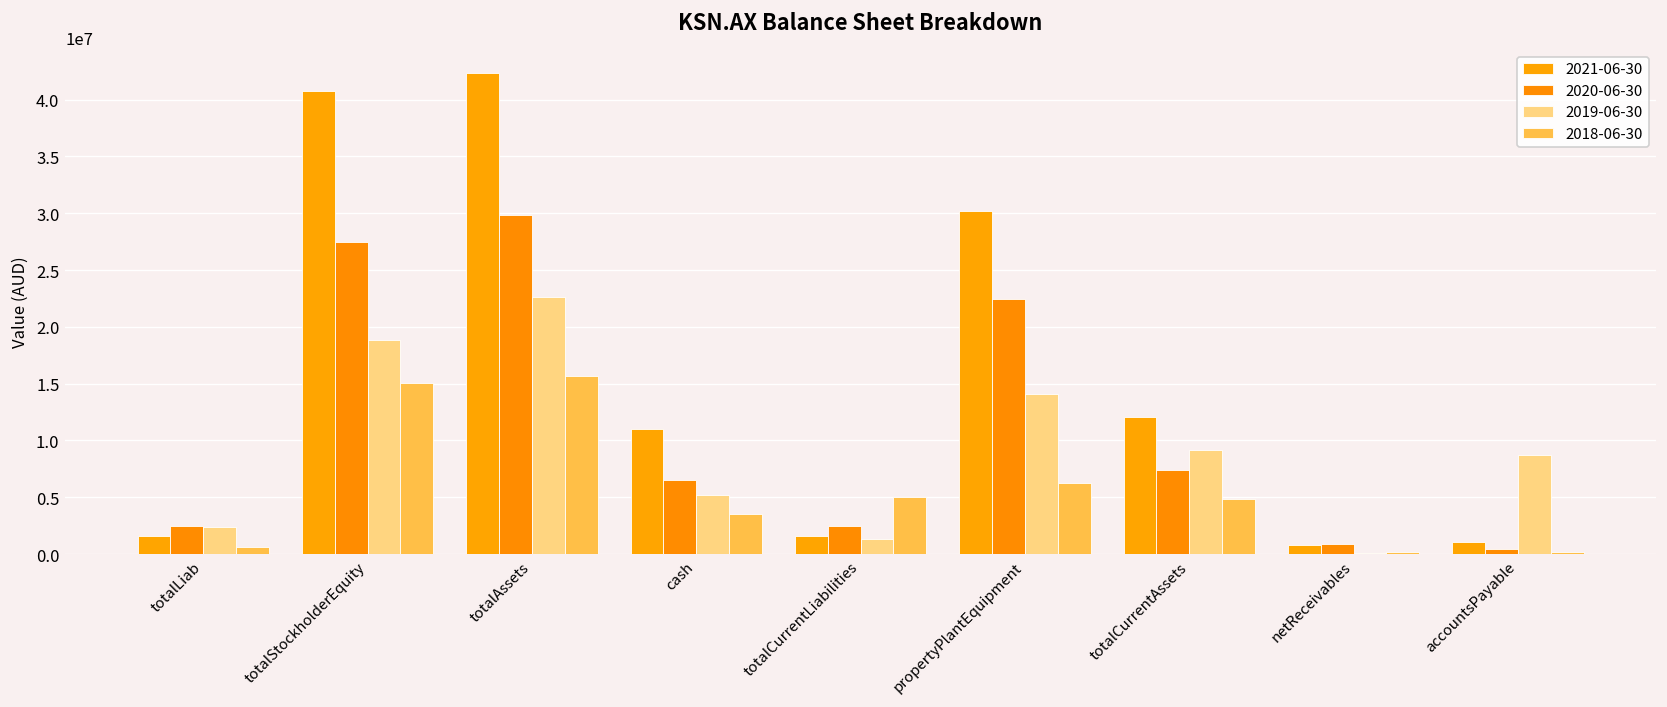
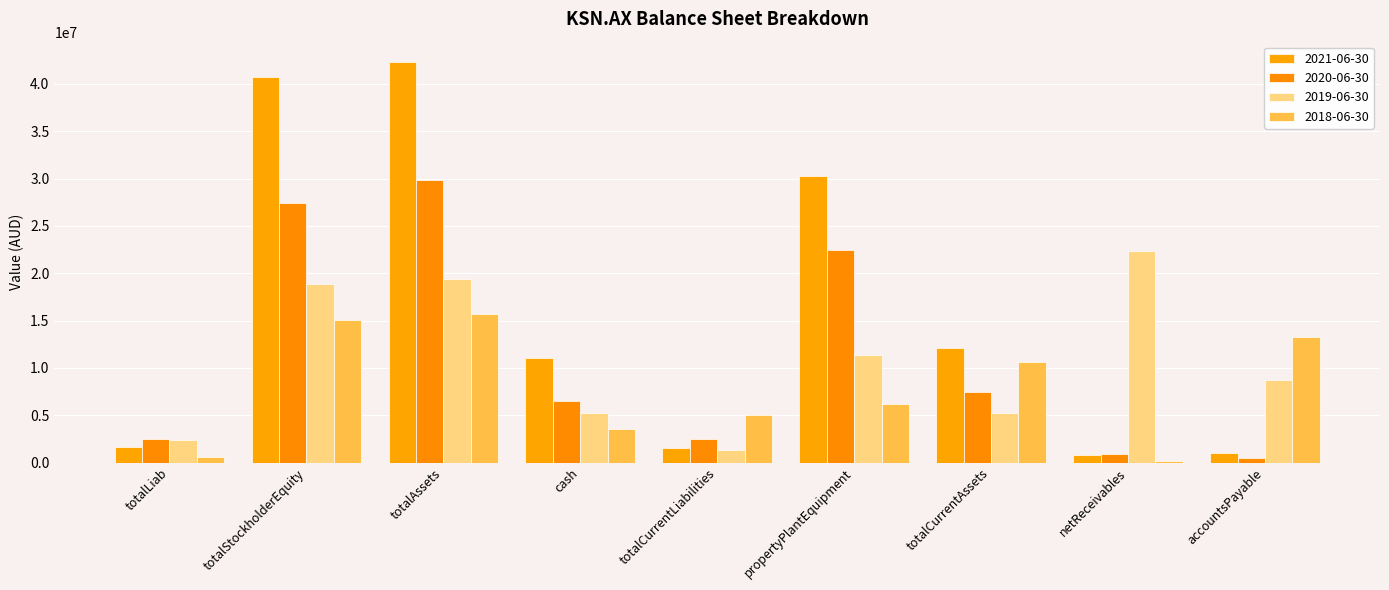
2019-06-30, totalAssets: 23000000 -> 19000000
2019-06-30, propertyPlantEquipment: 14000000 -> 11000000
2019-06-30, totalCurrentAssets: 9000000 -> 5000000
2018-06-30, totalCurrentAssets: 5000000 -> 11000000
2019-06-30, netReceivables: 0 -> 22000000
2018-06-30, accountsPayable: 0 -> 13000000
